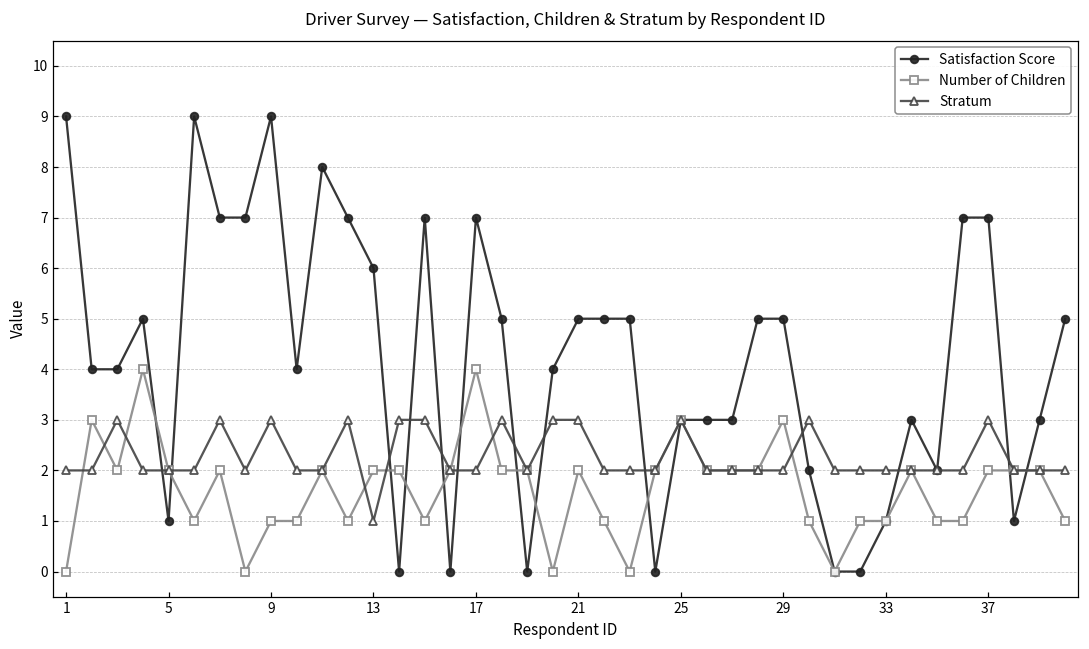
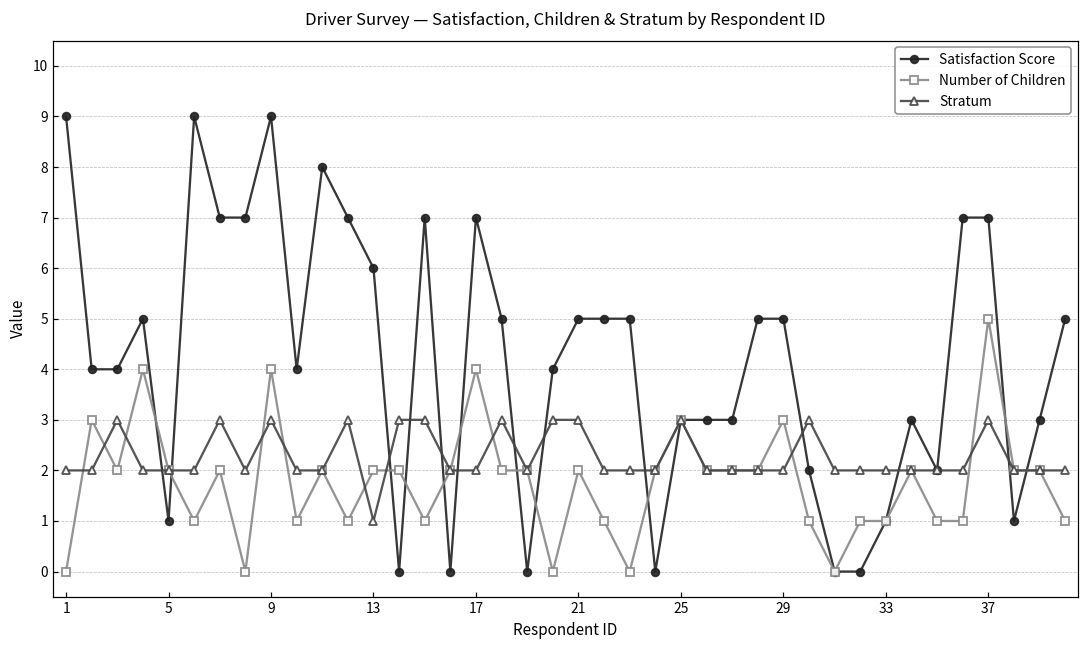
Number of Children, 9: 1 -> 4
Number of Children, 37: 2 -> 5
